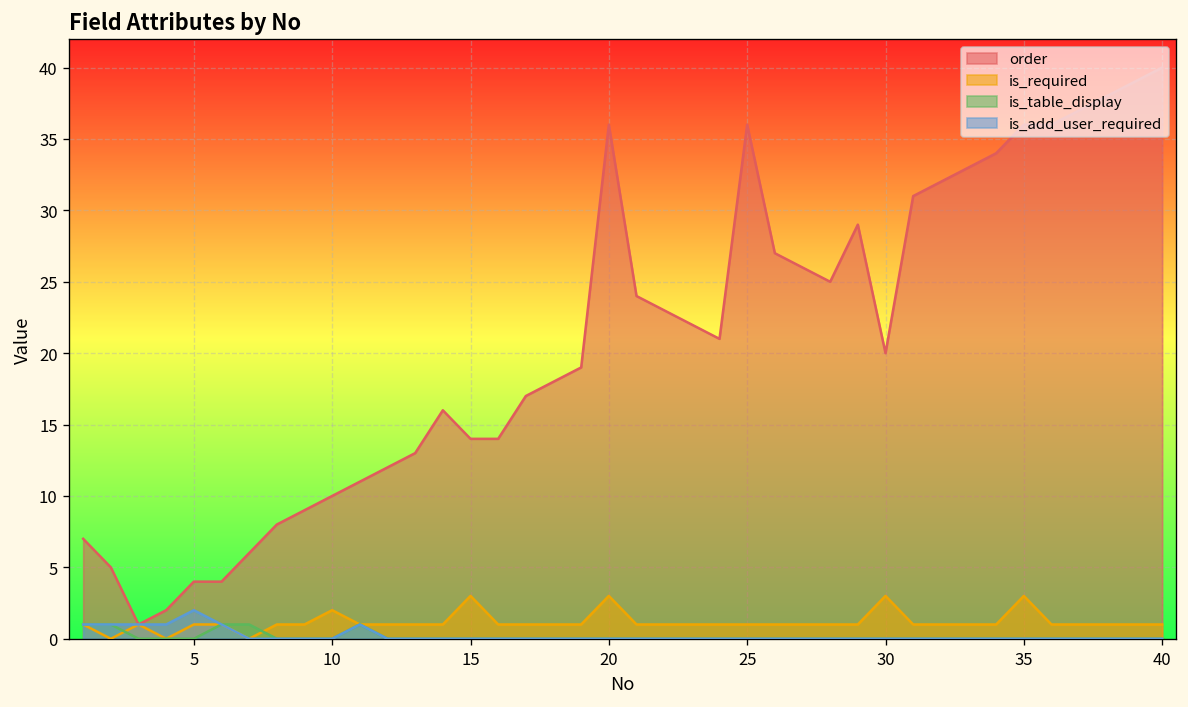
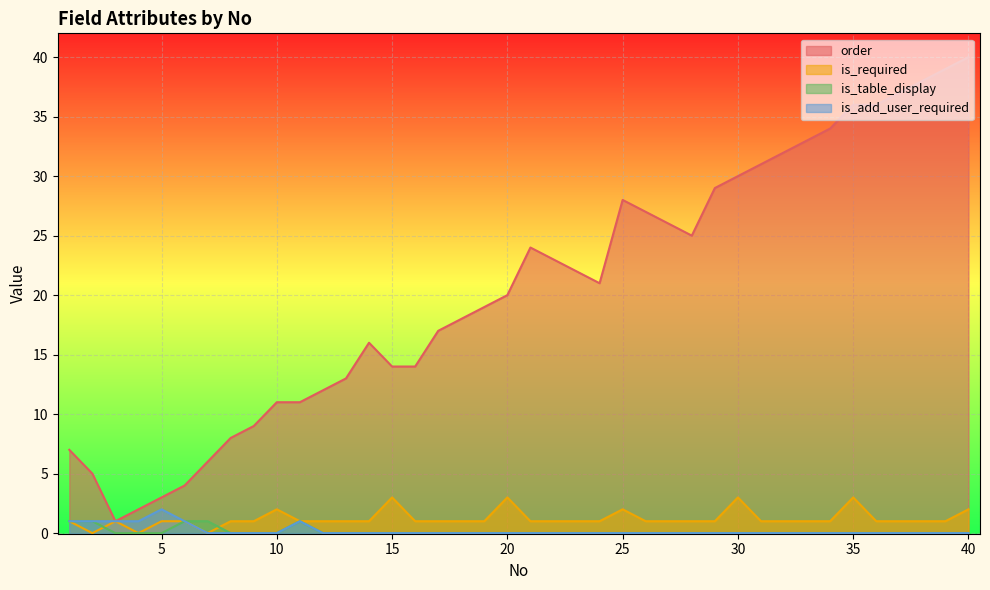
order, 5: 4 -> 3
order, 10: 10 -> 11
order, 20: 36 -> 20
order, 25: 36 -> 28
is_required, 25: 1 -> 2
order, 30: 20 -> 30
is_required, 40: 1 -> 2
